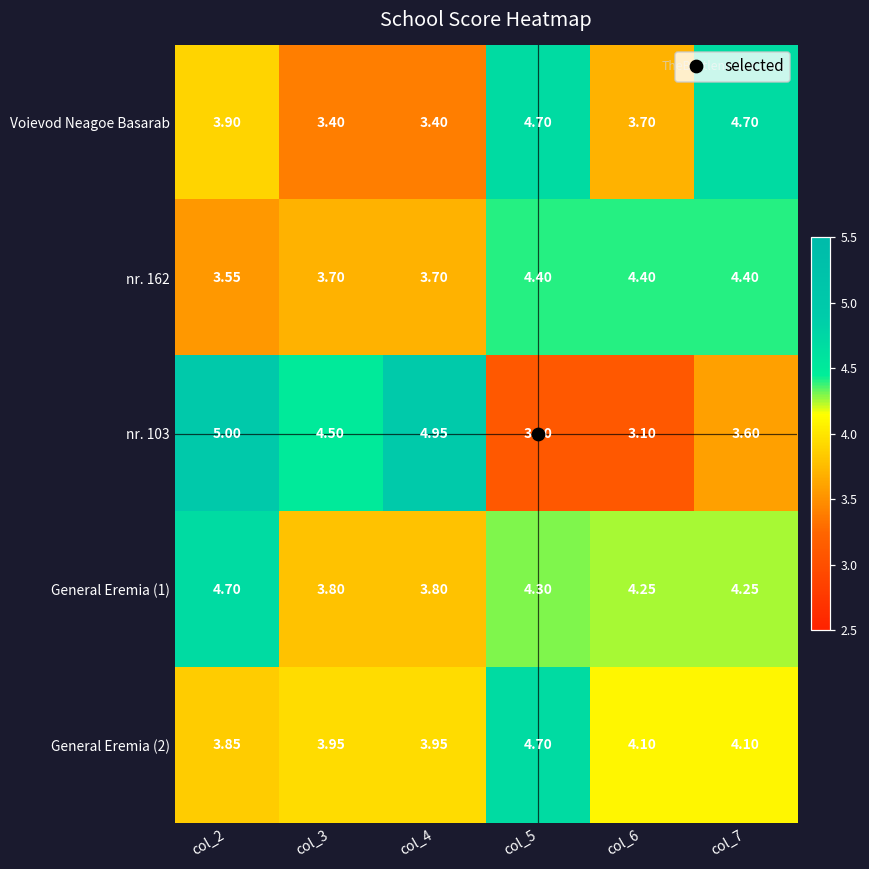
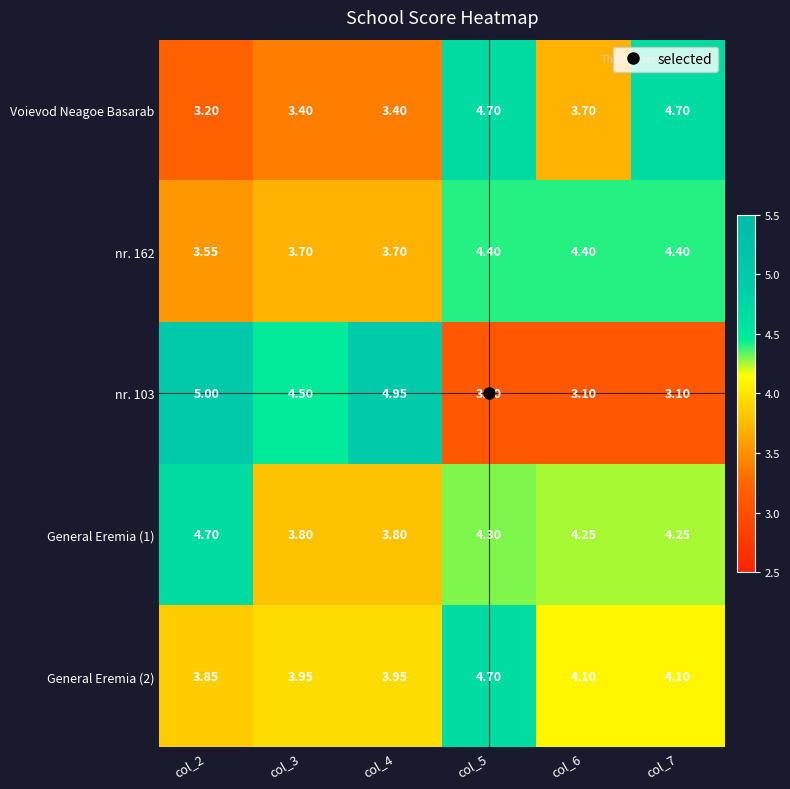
Voievod Neagoe Basarab, col_2: 3.90 -> 3.20
nr. 103, col_7: 3.60 -> 3.10
